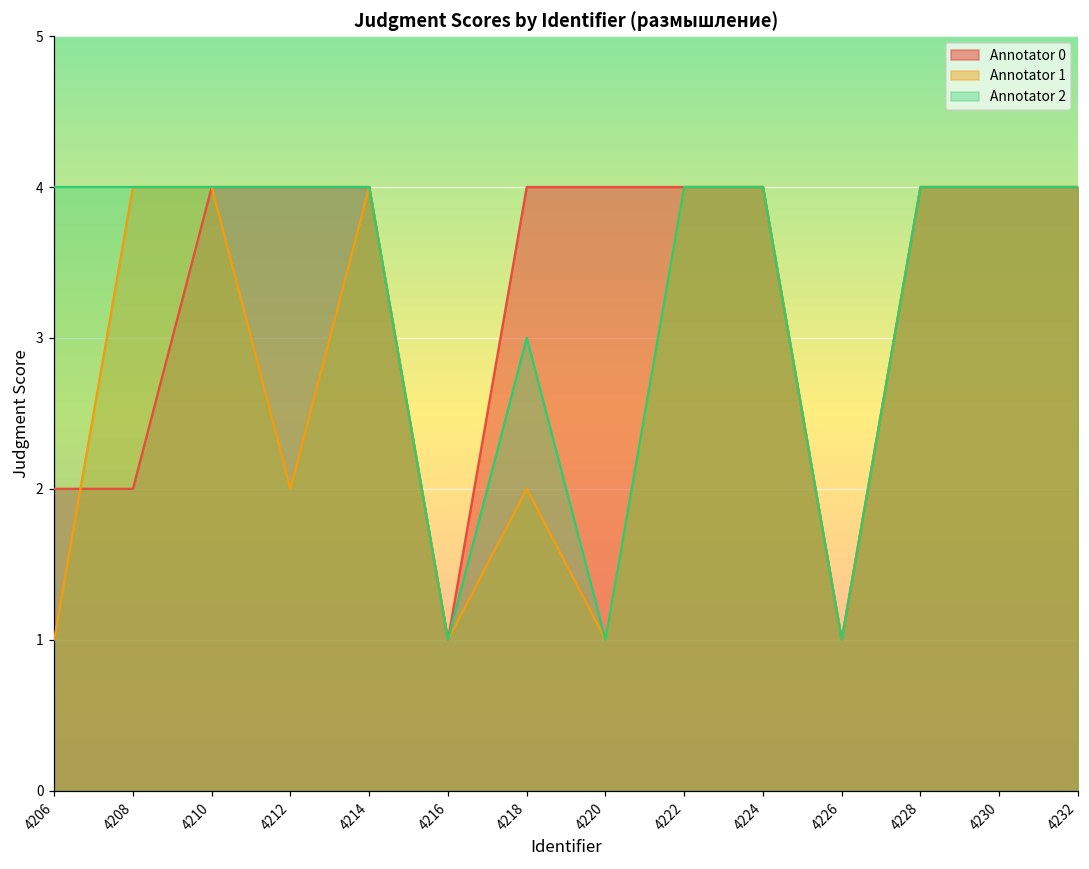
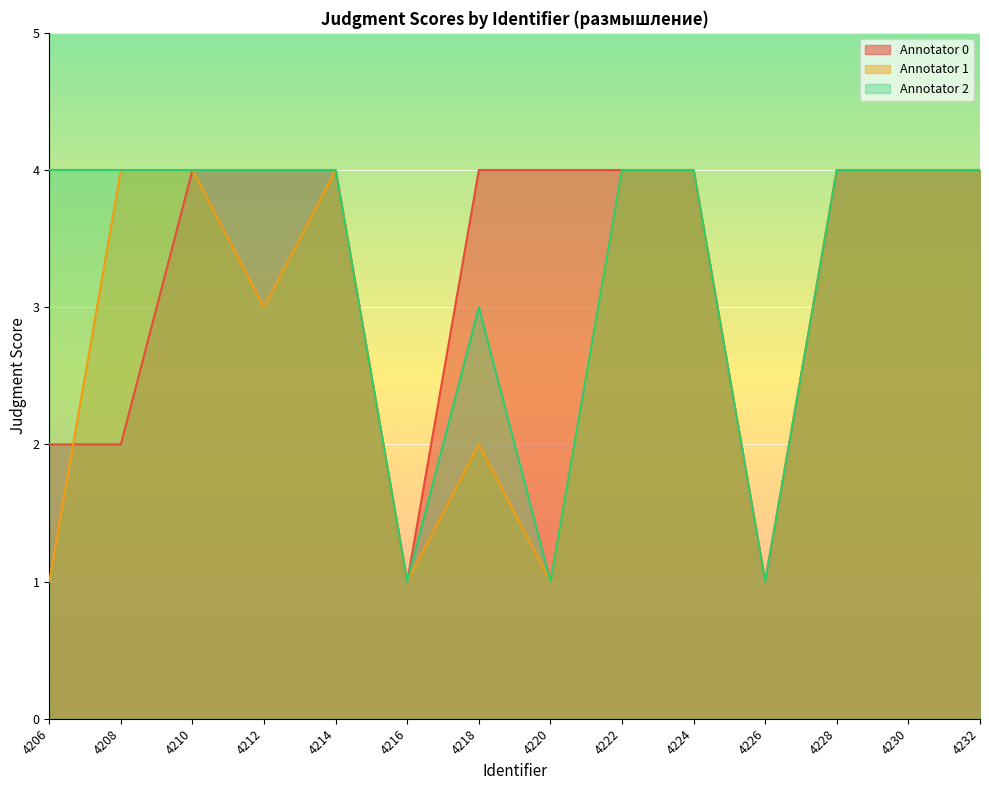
Annotator 1, 4212: 2 -> 3
